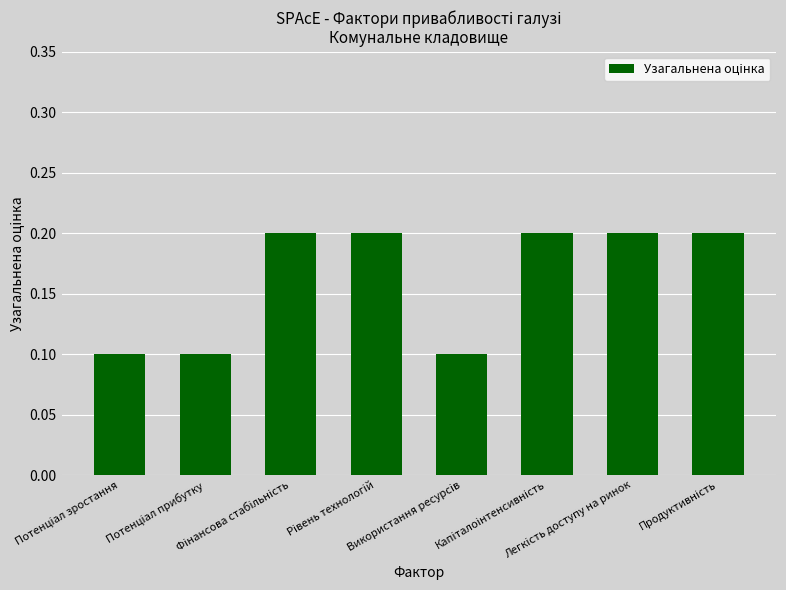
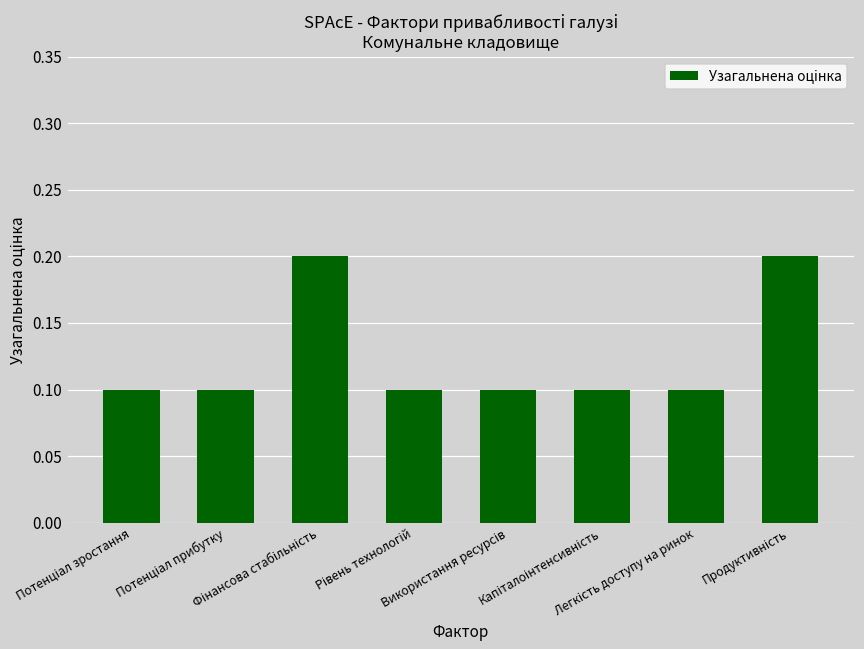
Рівень технологій: 0.2 -> 0.1
Капіталоінтенсивність: 0.2 -> 0.1
Легкість доступу на ринок: 0.2 -> 0.1
